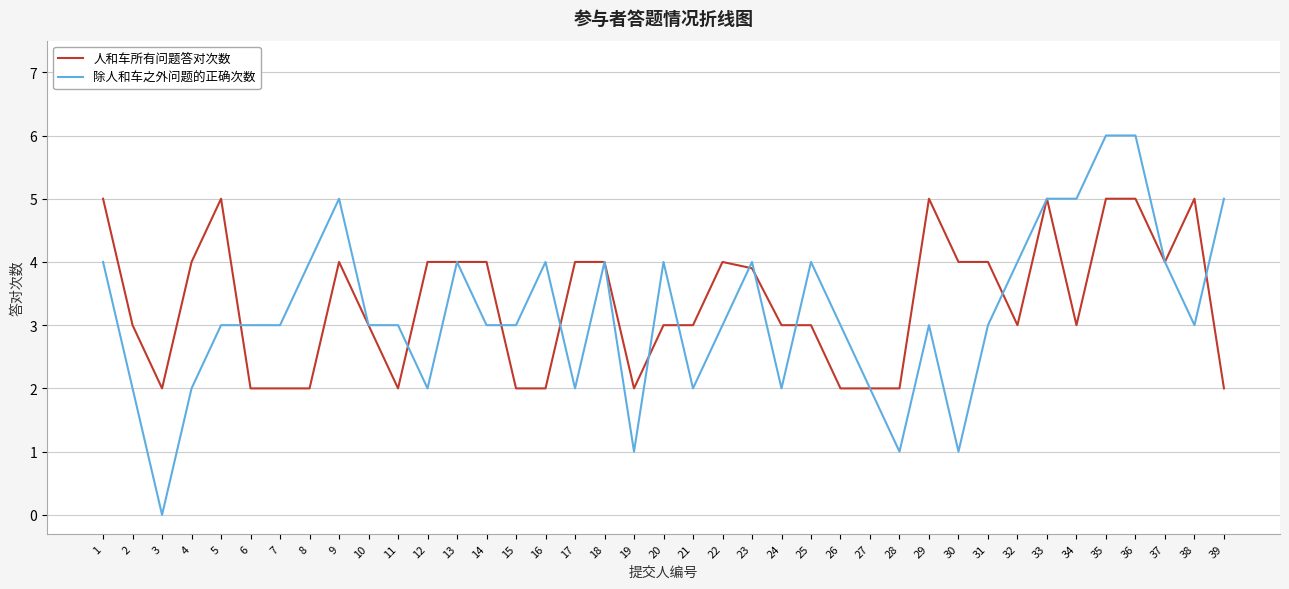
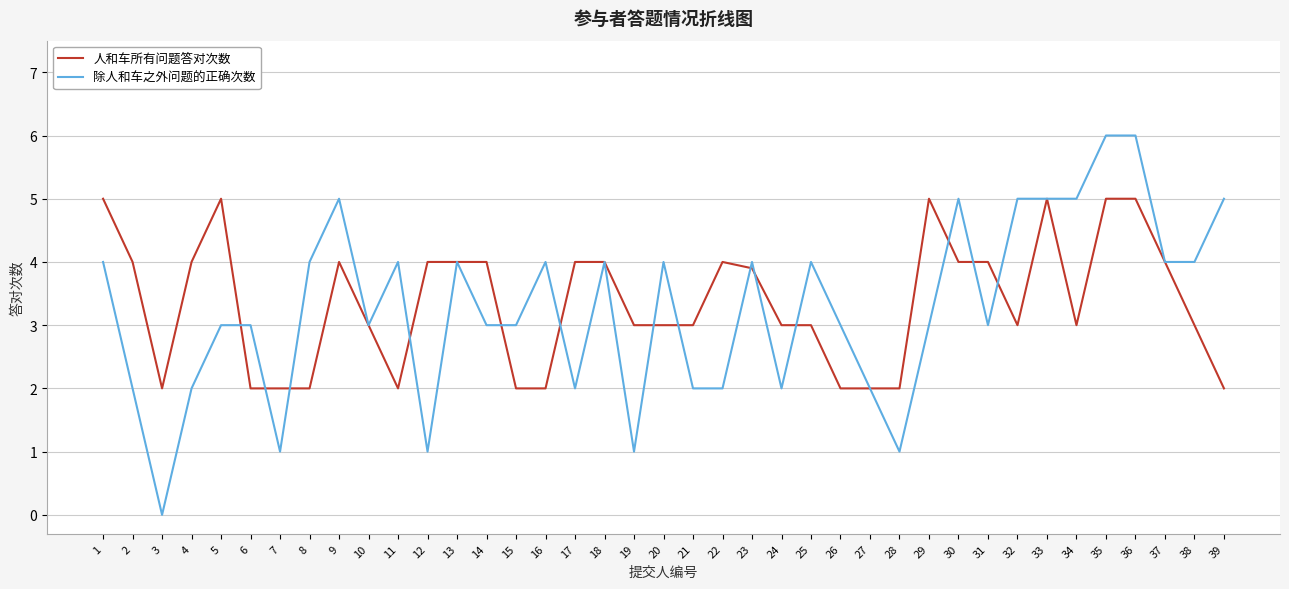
人和车所有问题答对次数, 2: 3 -> 4
除人和车之外问题的正确次数, 7: 3 -> 1
除人和车之外问题的正确次数, 11: 3 -> 4
除人和车之外问题的正确次数, 12: 2 -> 1
人和车所有问题答对次数, 19: 2 -> 3
除人和车之外问题的正确次数, 22: 3 -> 2
除人和车之外问题的正确次数, 30: 1 -> 5
除人和车之外问题的正确次数, 32: 4 -> 5
人和车所有问题答对次数, 38: 5 -> 3
除人和车之外问题的正确次数, 38: 3 -> 4
